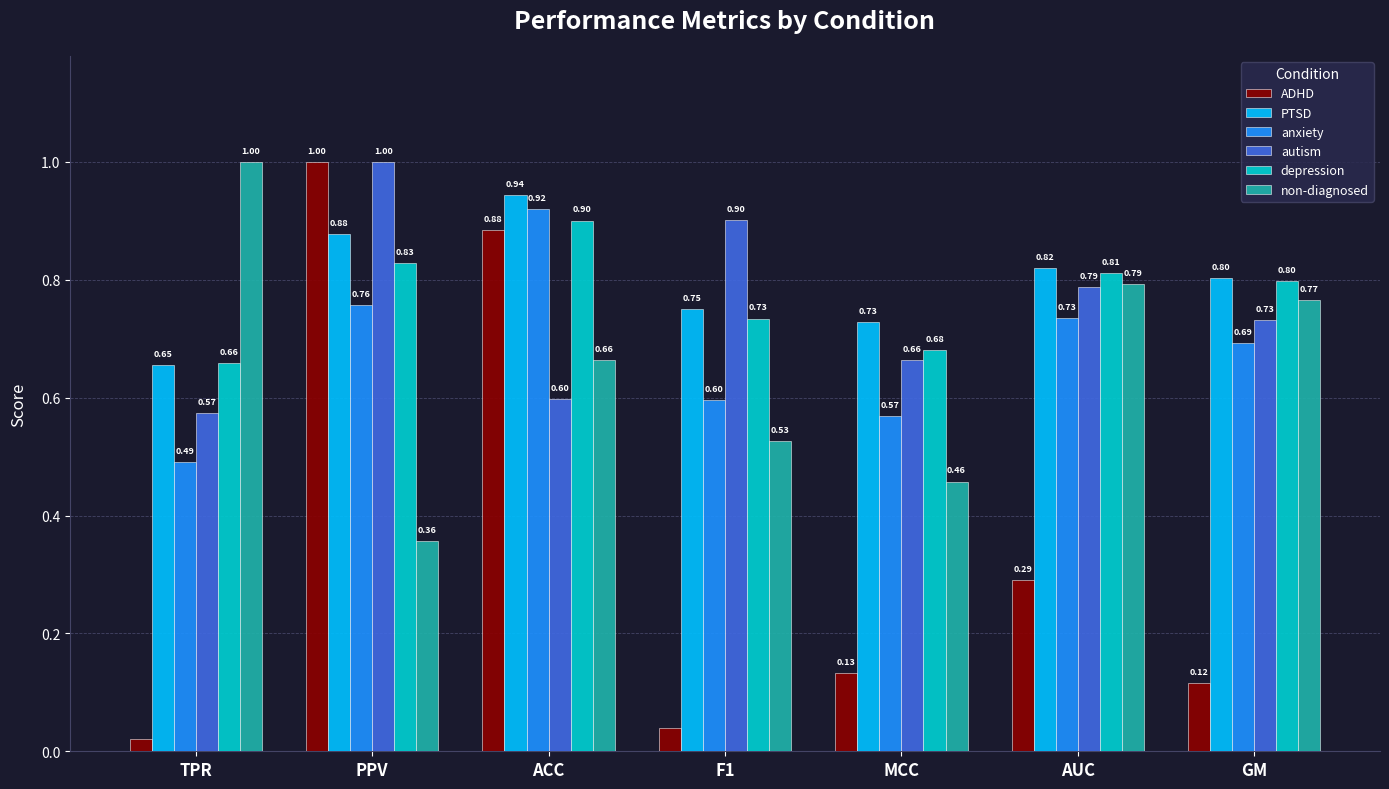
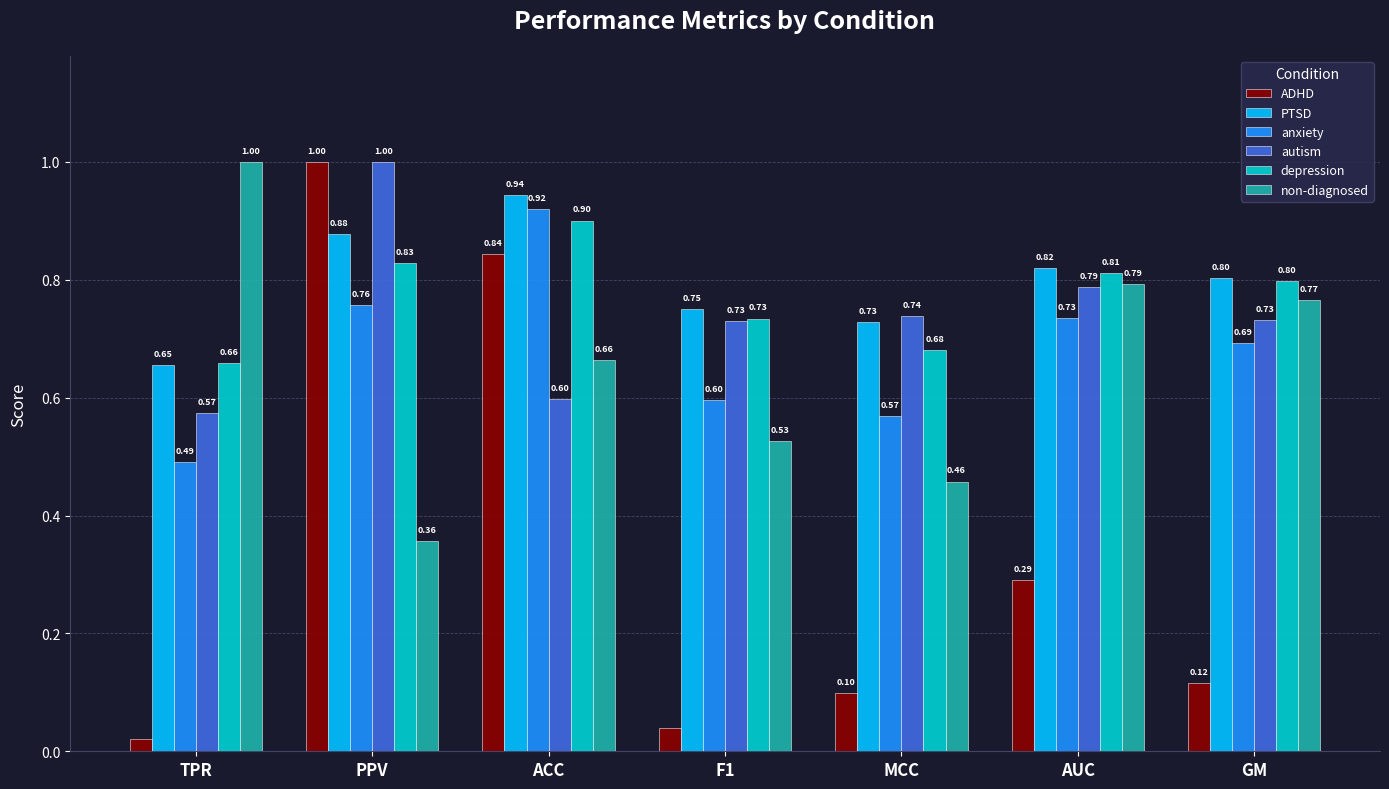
ADHD, ACC: 0.88 -> 0.84
autism, F1: 0.90 -> 0.73
ADHD, MCC: 0.13 -> 0.10
autism, MCC: 0.66 -> 0.74
